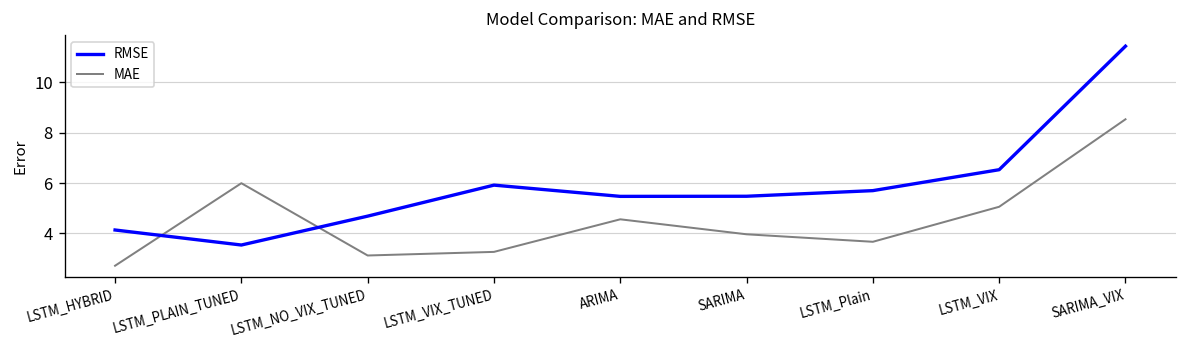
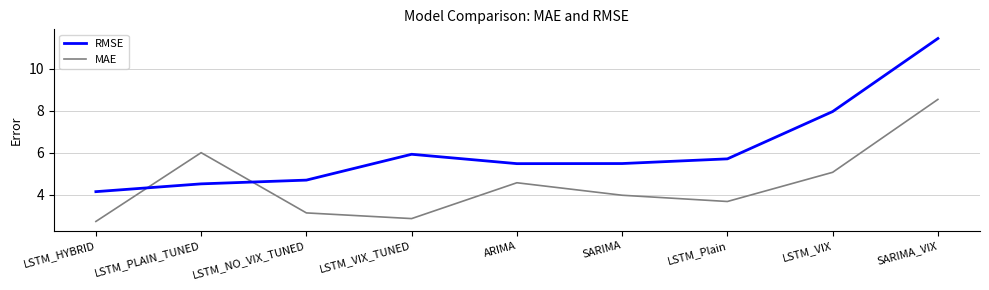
RMSE, LSTM_PLAIN_TUNED: 3.5 -> 4.5
MAE, LSTM_VIX_TUNED: 3.3 -> 2.9
RMSE, LSTM_VIX: 6.5 -> 8.0
